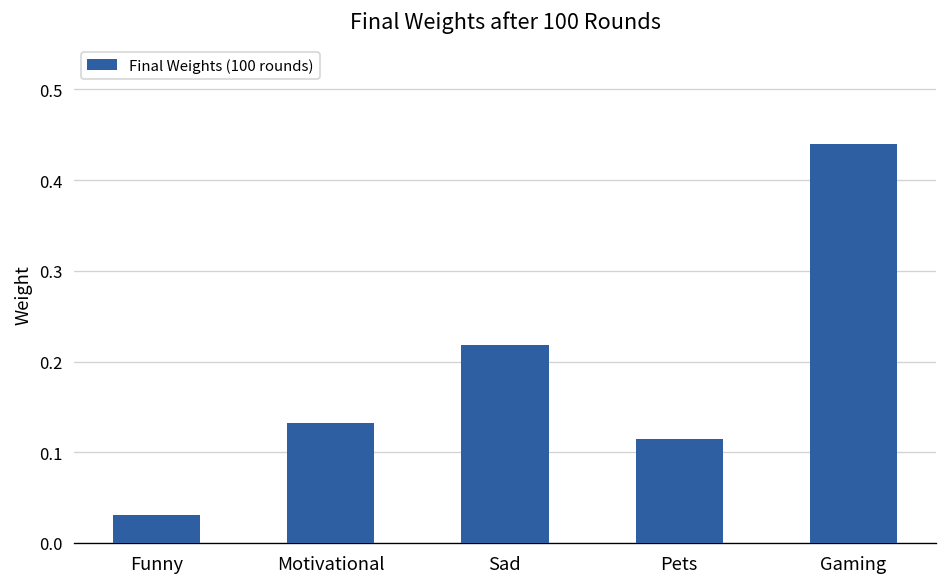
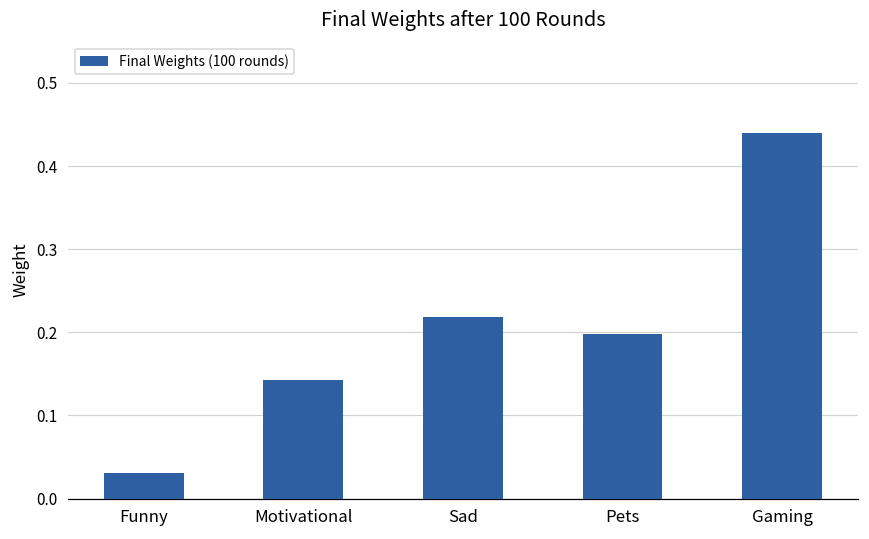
Motivational: 0.13 -> 0.14
Pets: 0.11 -> 0.20
